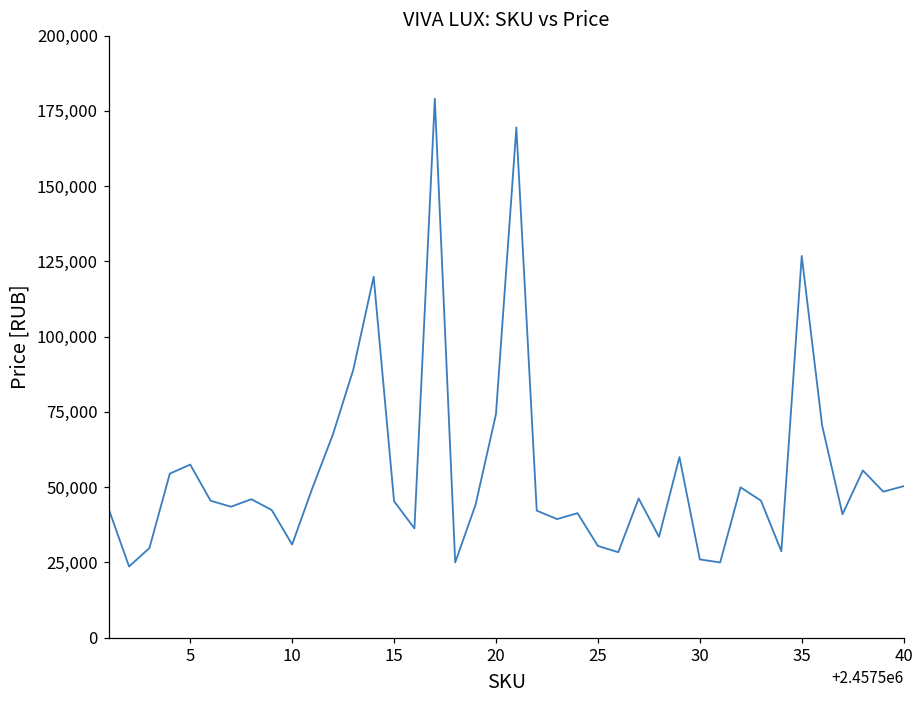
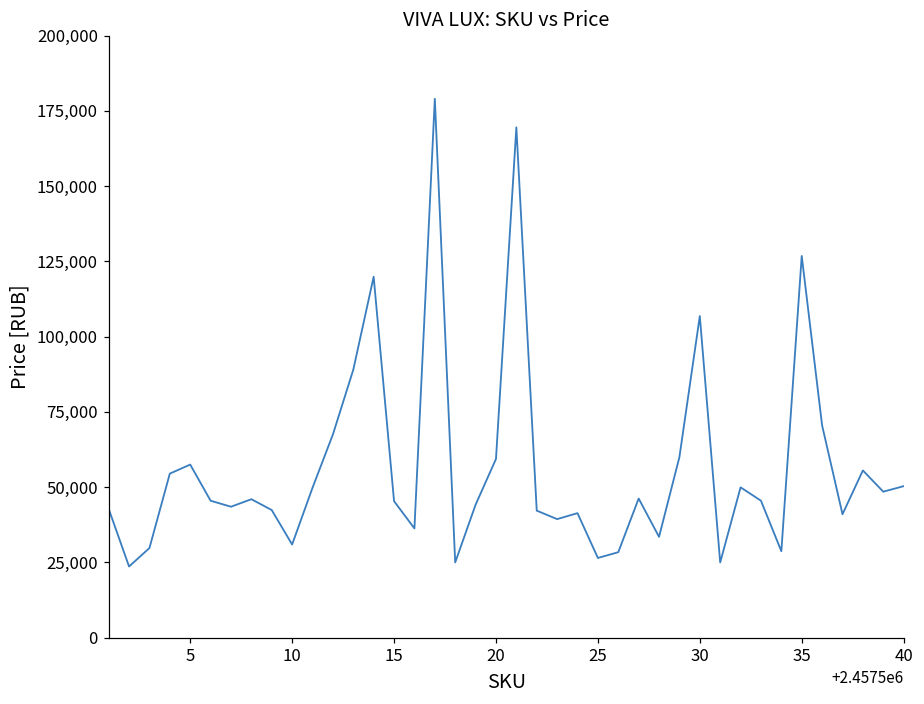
20: 74,000 -> 59,000
25: 30,000 -> 26,000
30: 26,000 -> 107,000
